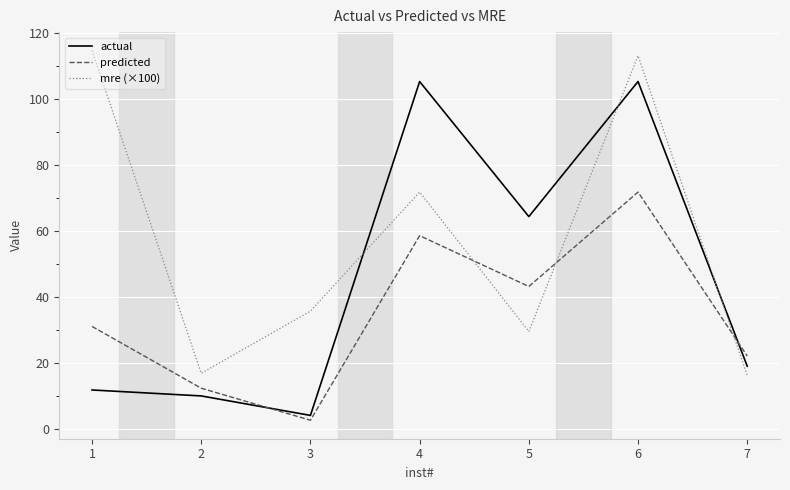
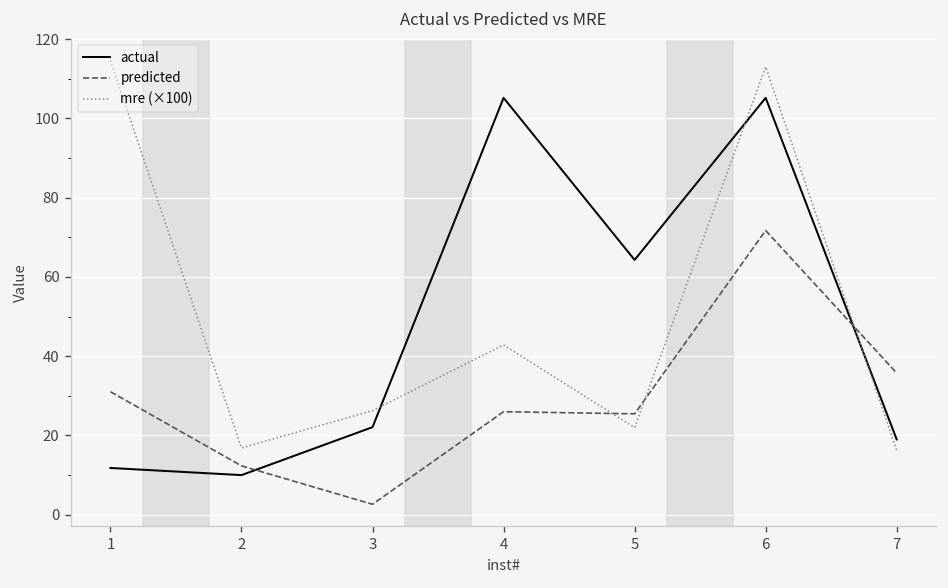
actual, 3: 4 -> 22
mre (×100), 3: 36 -> 26
predicted, 4: 59 -> 26
mre (×100), 4: 72 -> 43
predicted, 5: 43 -> 25
mre (×100), 5: 30 -> 22
predicted, 7: 22 -> 36
